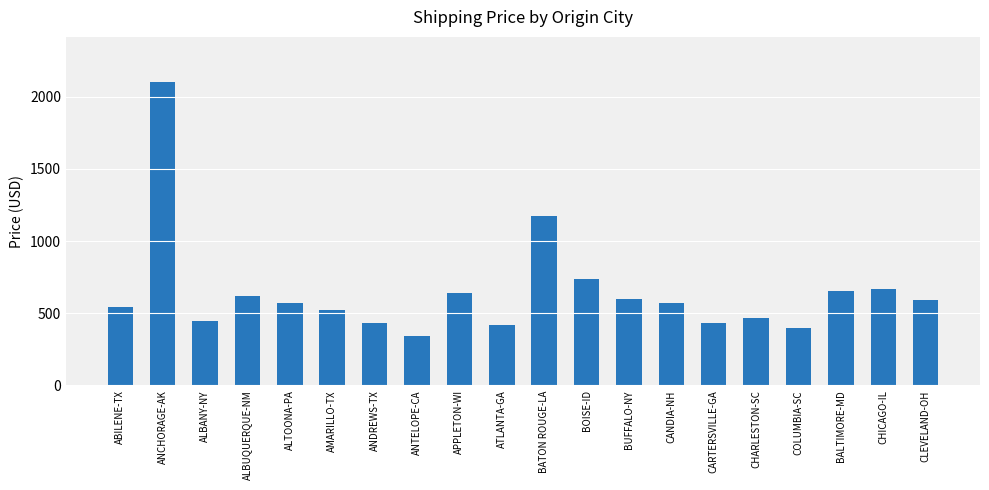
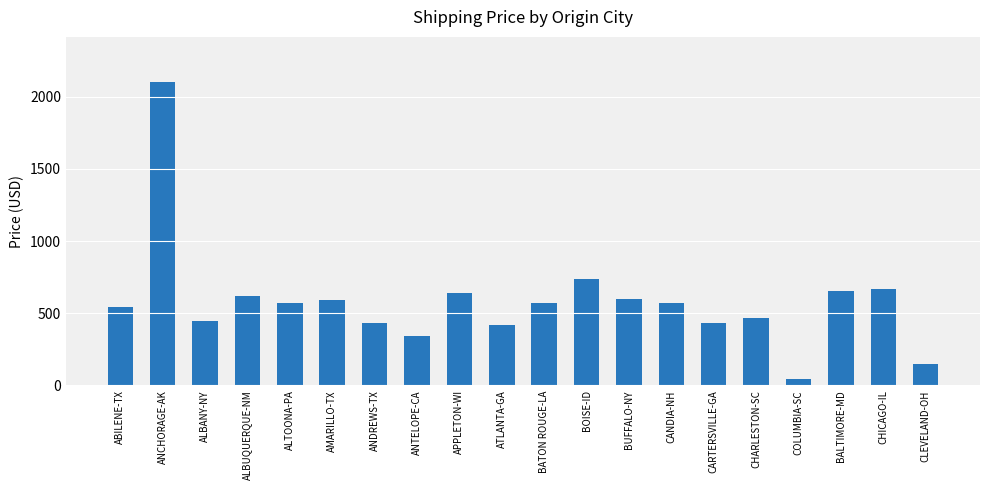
AMARILLO-TX: 520 -> 600
BATON ROUGE-LA: 1180 -> 570
COLUMBIA-SC: 400 -> 50
CLEVELAND-OH: 600 -> 150
